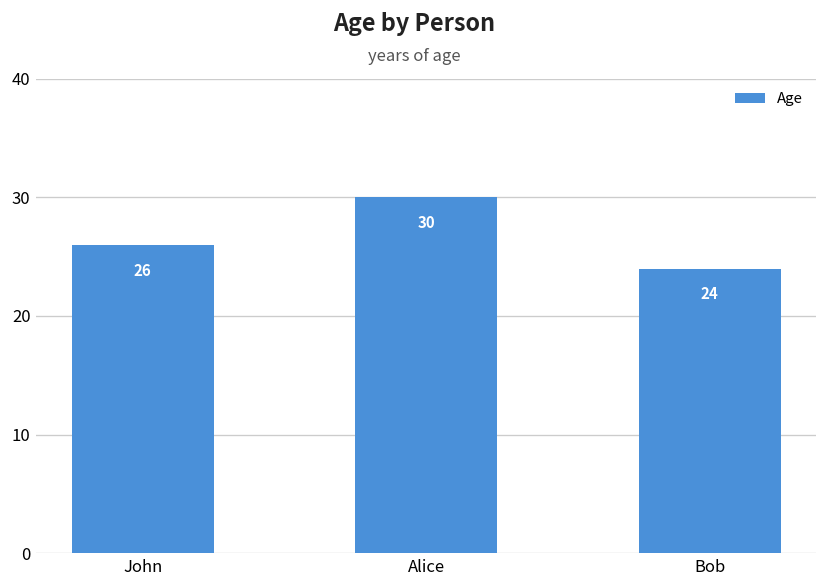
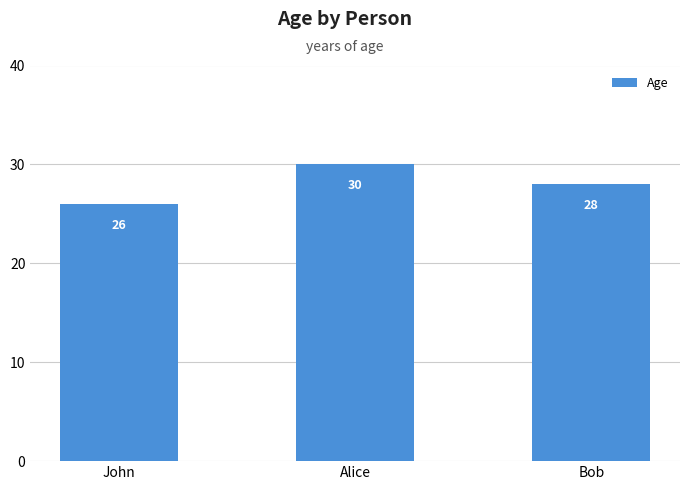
Bob: 24 -> 28
